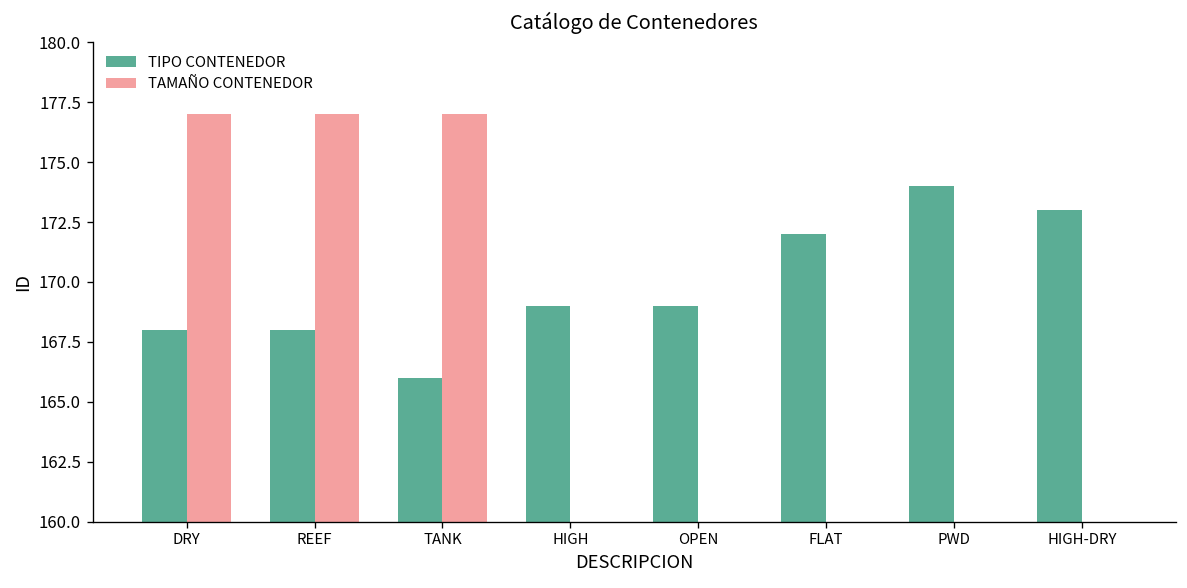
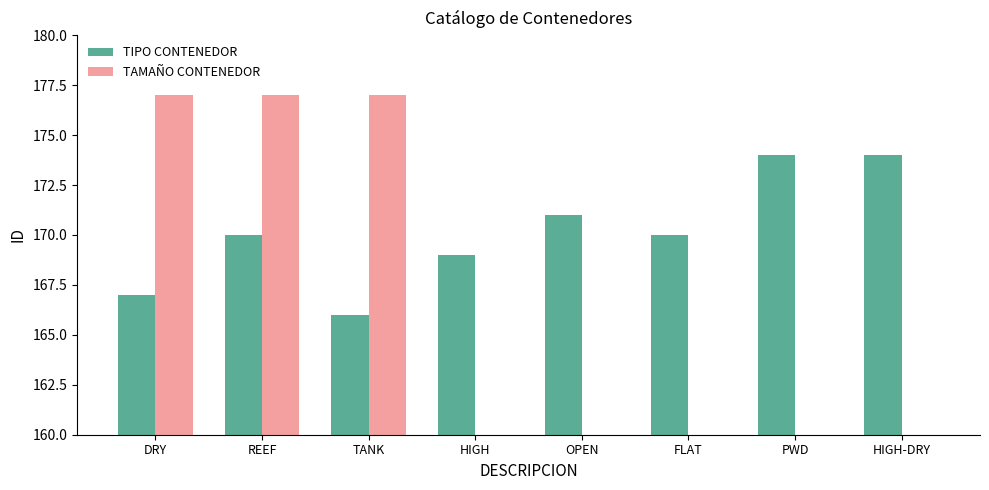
TIPO CONTENEDOR, DRY: 168 -> 167
TIPO CONTENEDOR, REEF: 168 -> 170
TIPO CONTENEDOR, OPEN: 169 -> 171
TIPO CONTENEDOR, FLAT: 172 -> 170
TIPO CONTENEDOR, HIGH-DRY: 173 -> 174
